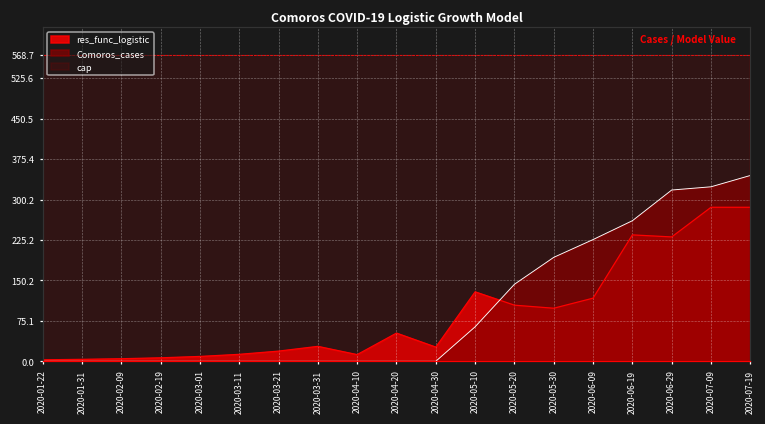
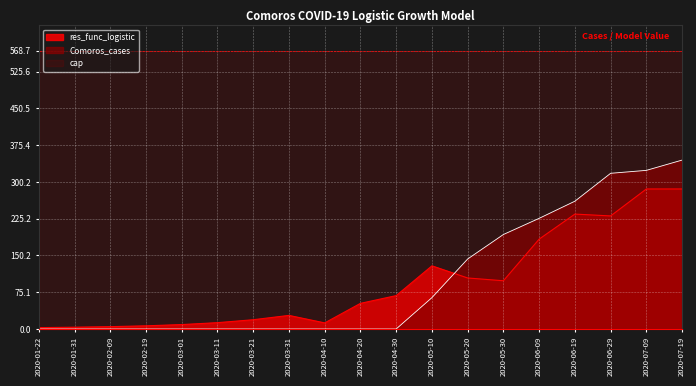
res_func_logistic, 2020-04-30: 30 -> 70
res_func_logistic, 2020-06-09: 120 -> 180
